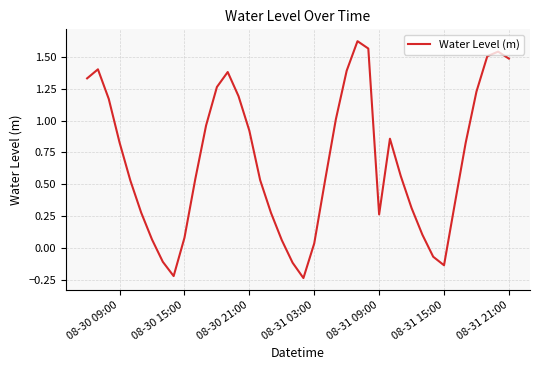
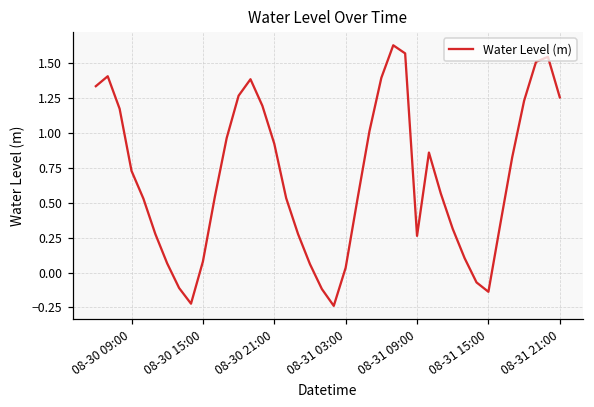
08-30 09:00: 0.83 -> 0.73
08-31 21:00: 1.49 -> 1.25
